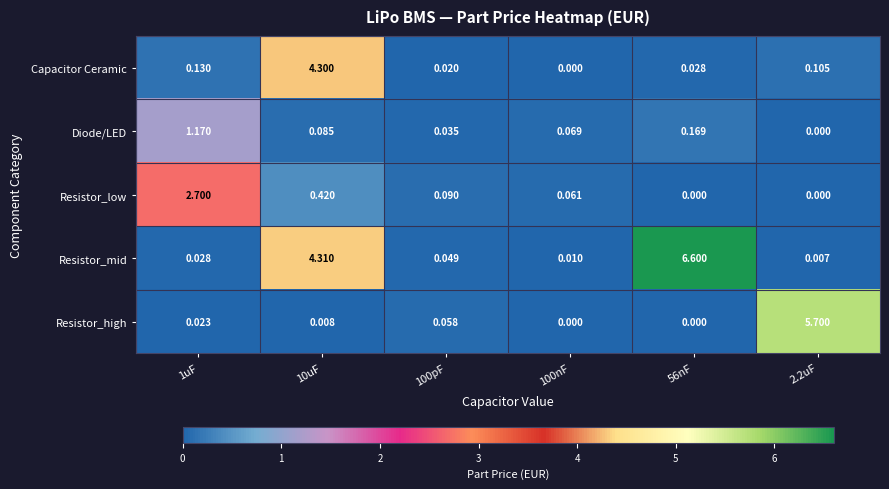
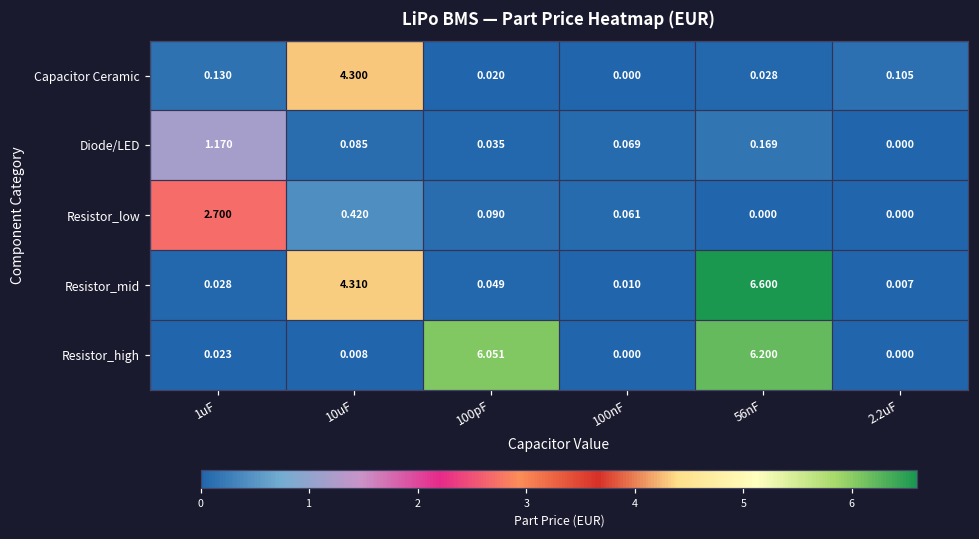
Resistor_high, 100pF: 0.058 -> 6.051
Resistor_high, 56nF: 0.000 -> 6.200
Resistor_high, 2.2uF: 5.700 -> 0.000
